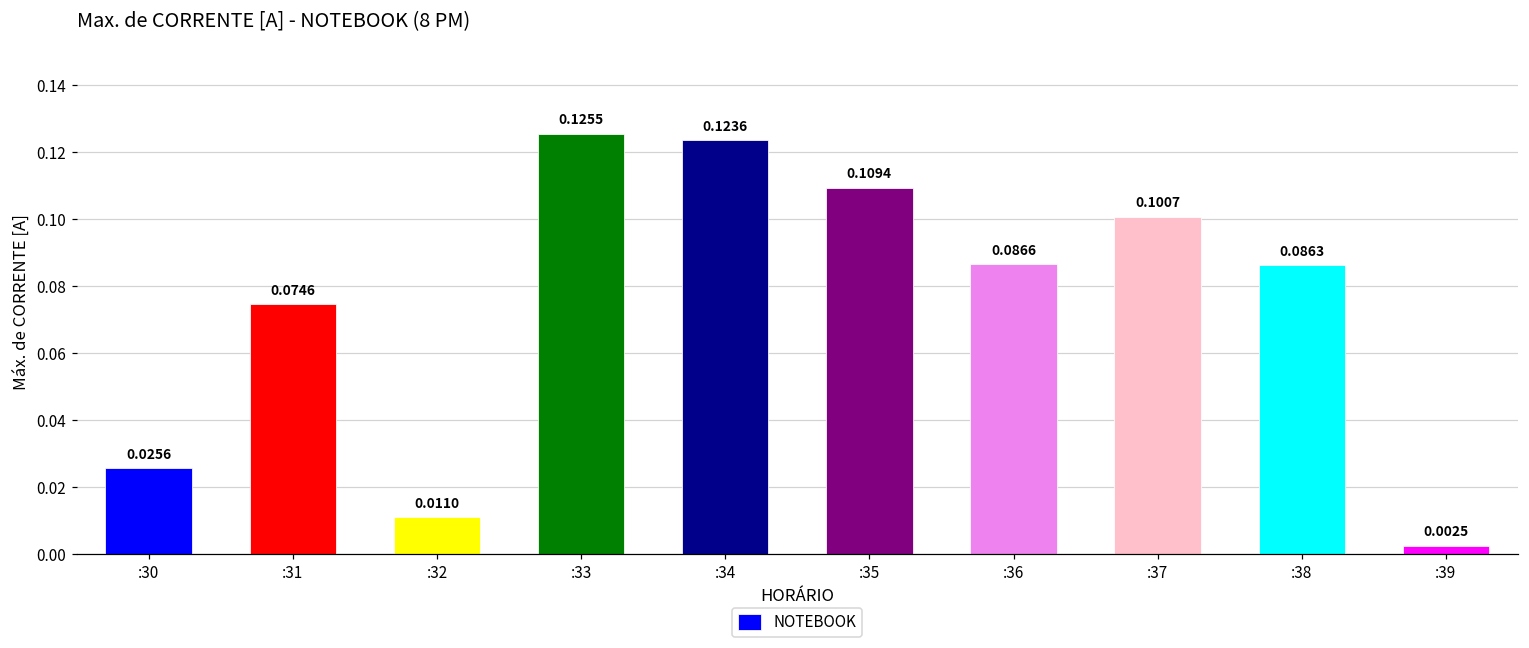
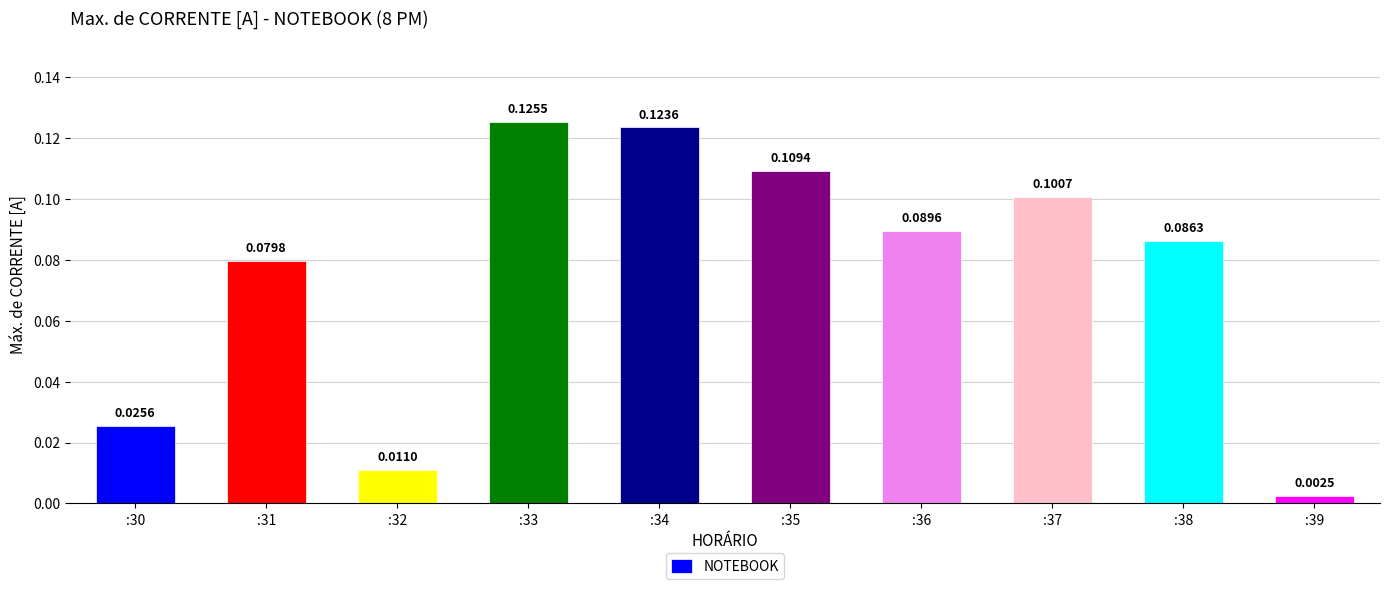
:31: 0.0746 -> 0.0798
:36: 0.0866 -> 0.0896
